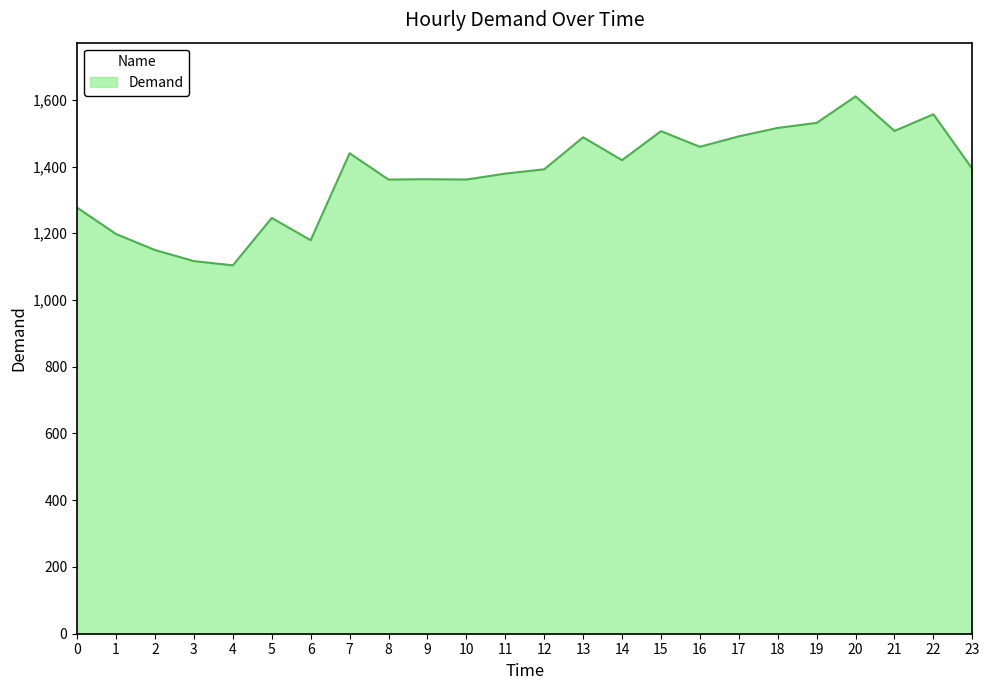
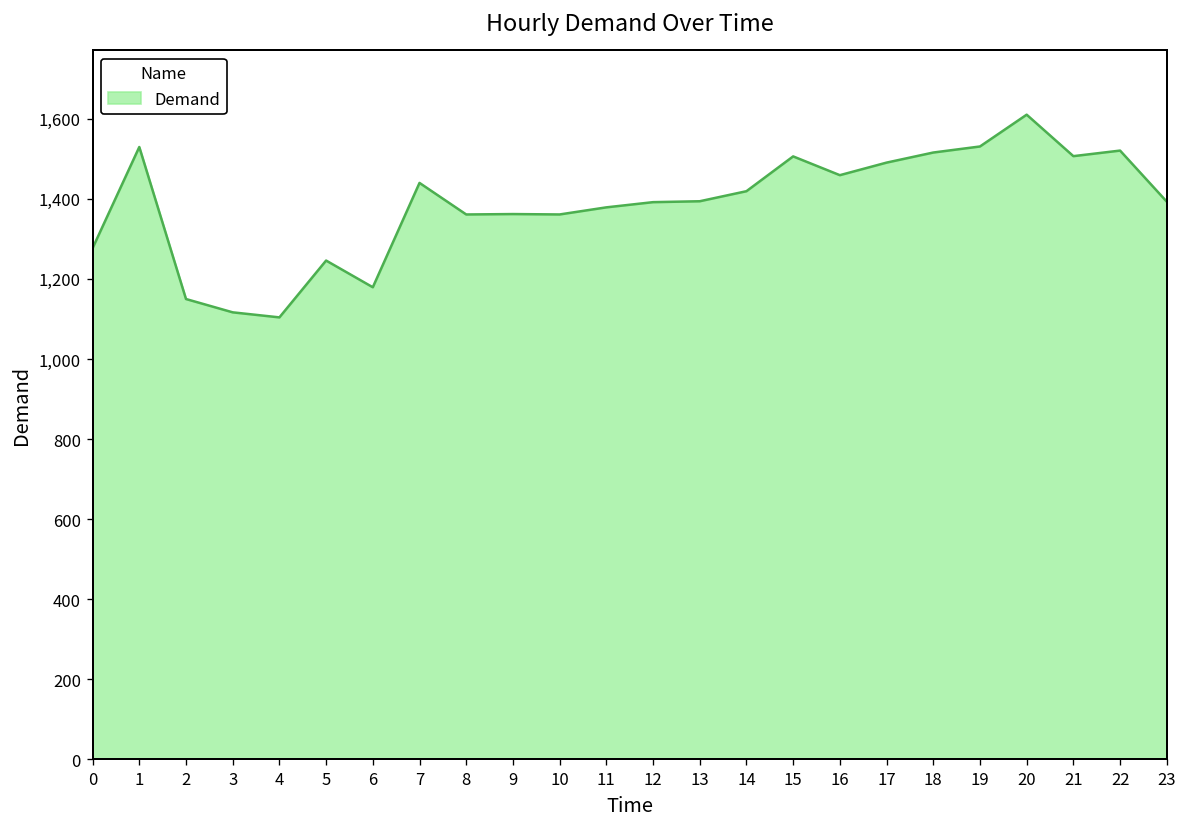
1: 1,200 -> 1,530
13: 1,490 -> 1,390
22: 1,560 -> 1,520
